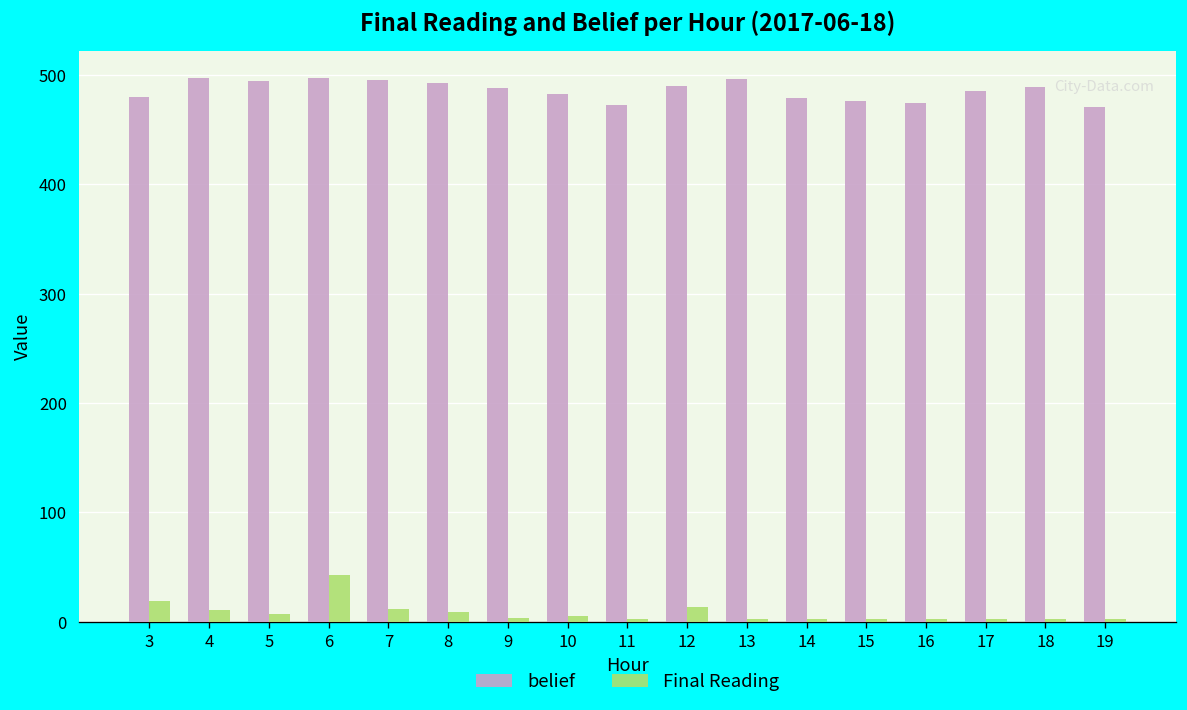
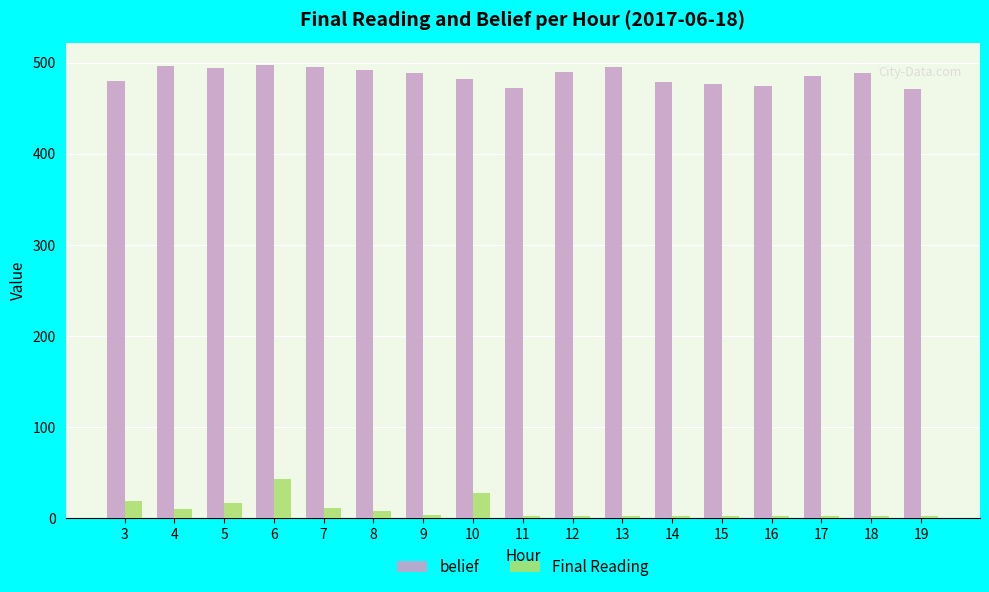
Final Reading, 5: 10 -> 20
Final Reading, 10: 0 -> 30
Final Reading, 12: 10 -> 0
